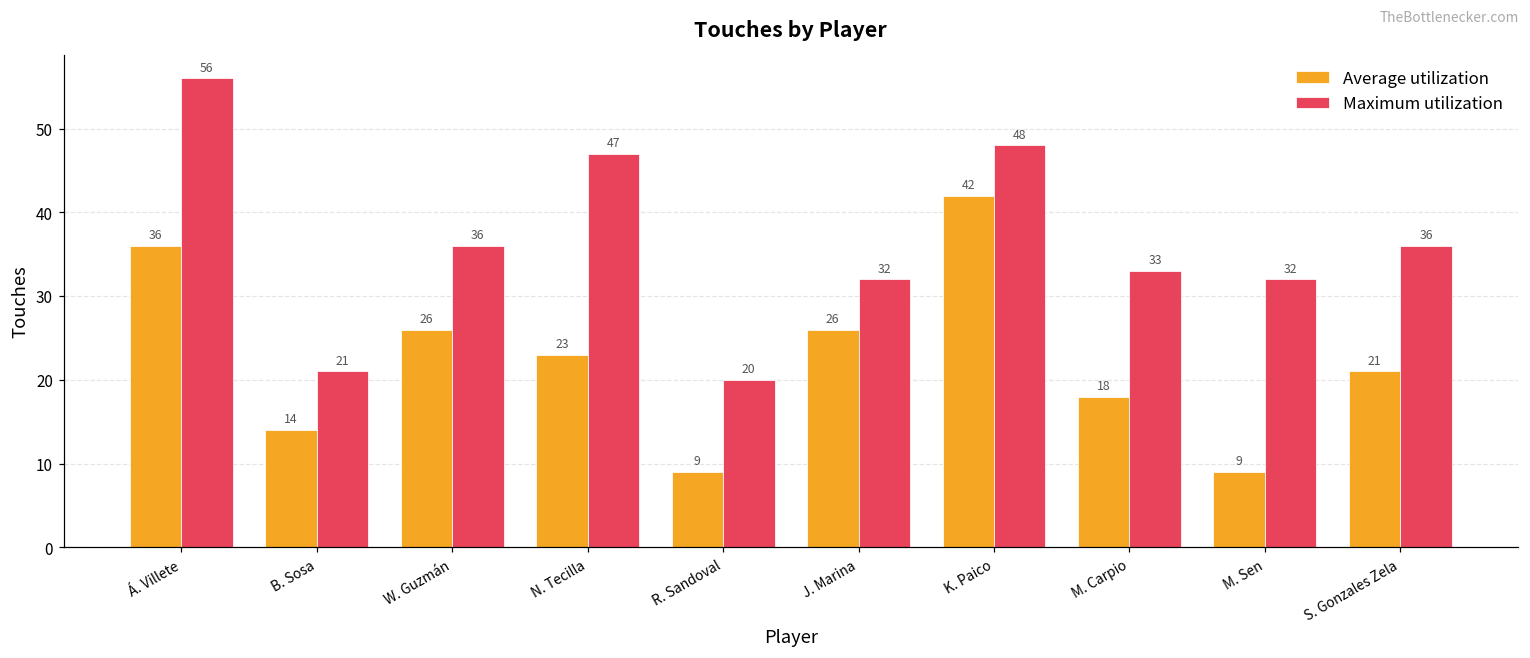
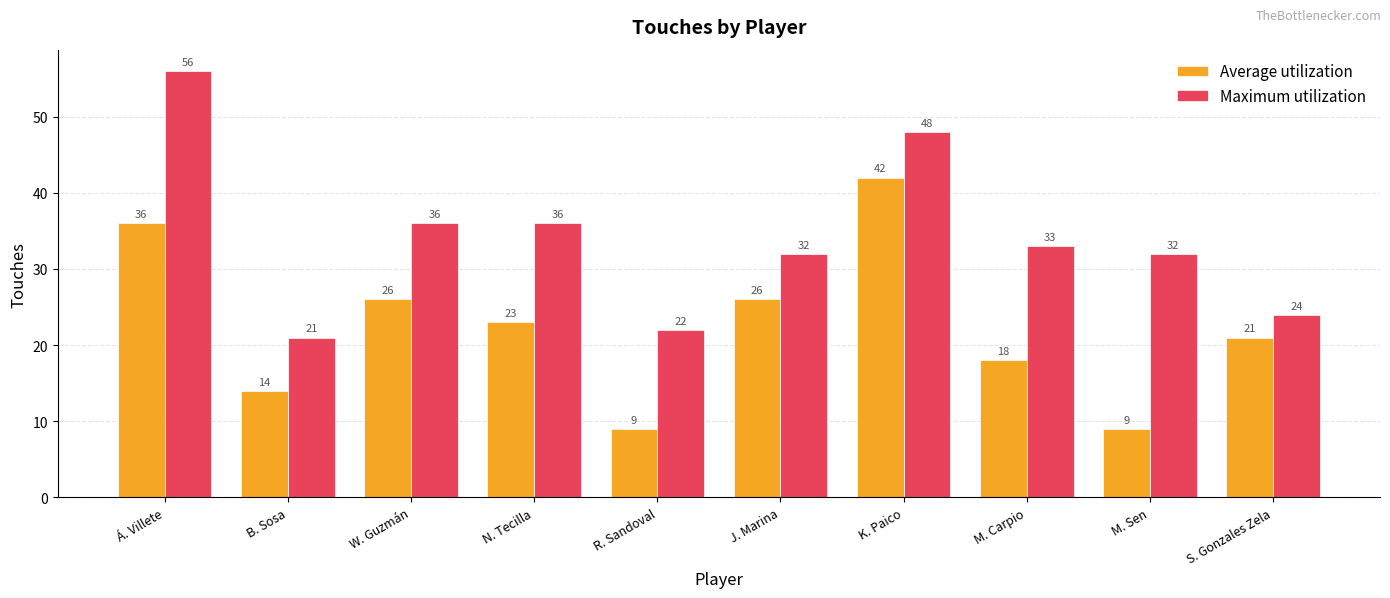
Maximum utilization, N. Tecilla: 47 -> 36
Maximum utilization, R. Sandoval: 20 -> 22
Maximum utilization, S. Gonzales Zela: 36 -> 24
